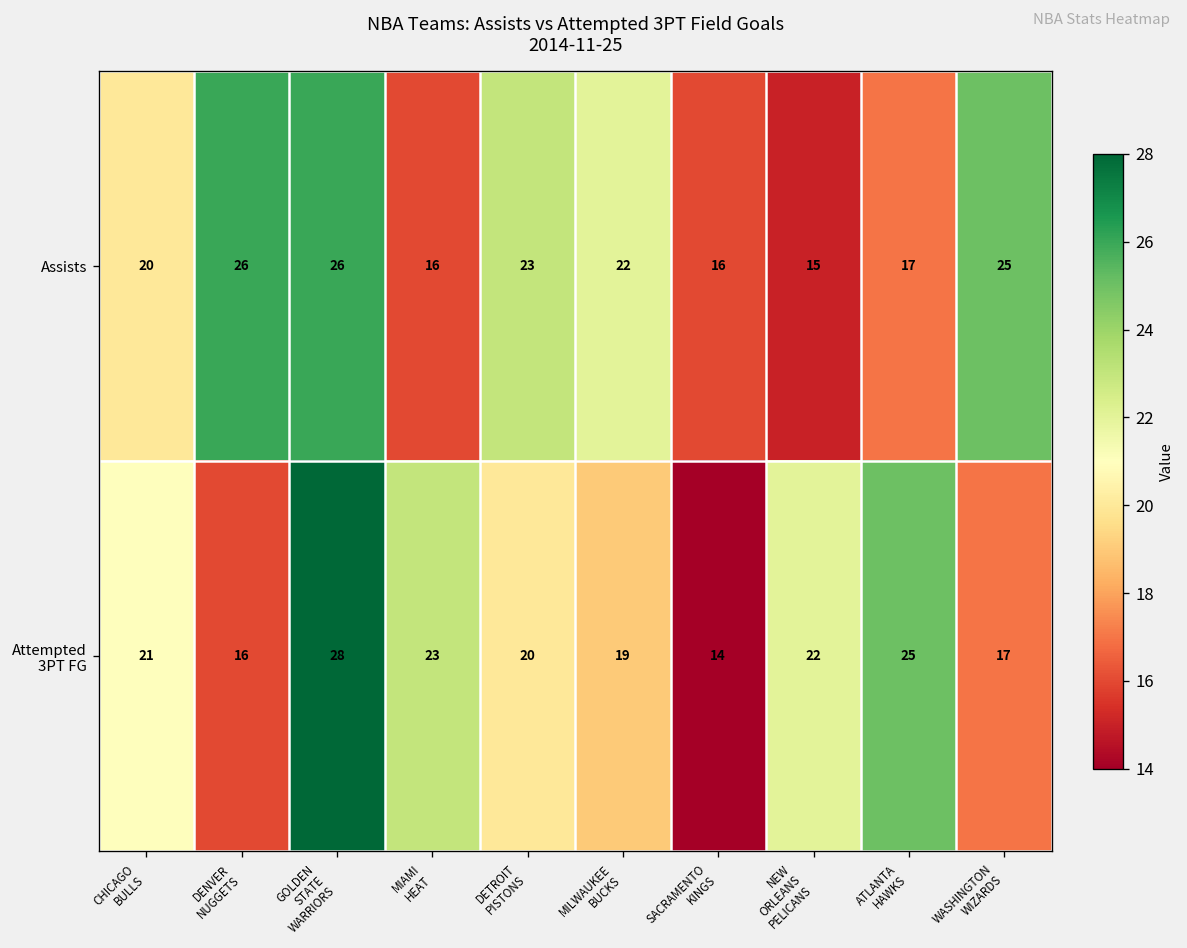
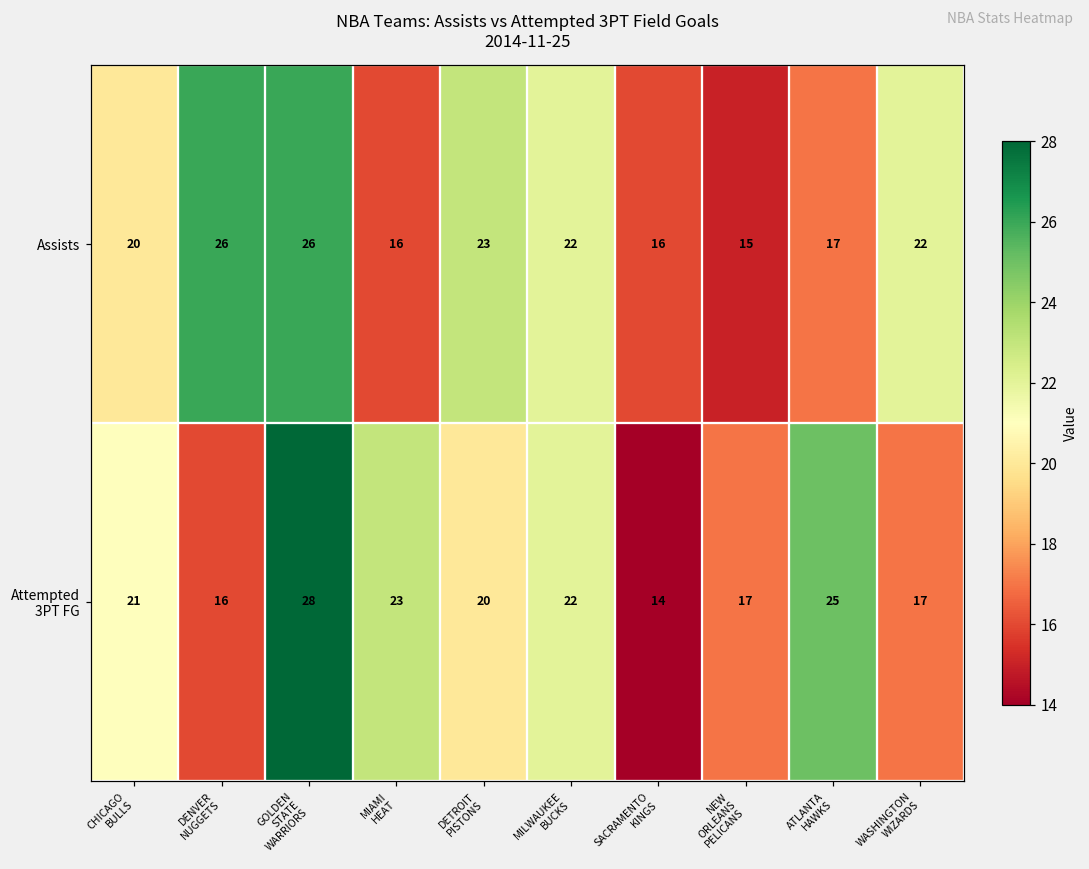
Assists, WASHINGTON WIZARDS: 25 -> 22
Attempted 3PT FG, MILWAUKEE BUCKS: 19 -> 22
Attempted 3PT FG, NEW ORLEANS PELICANS: 22 -> 17
